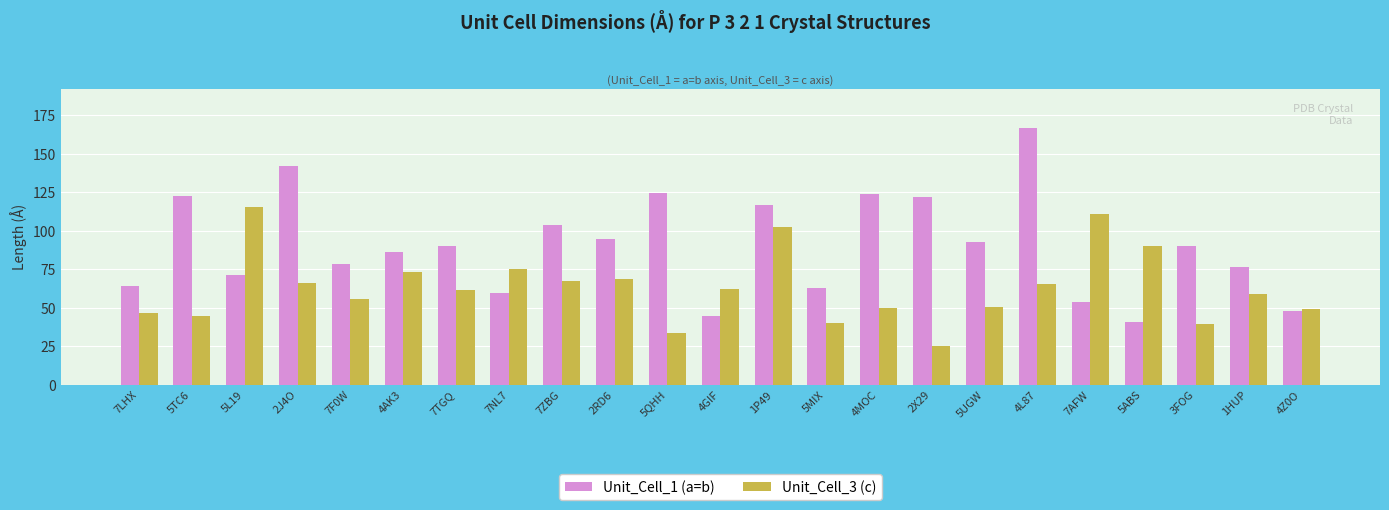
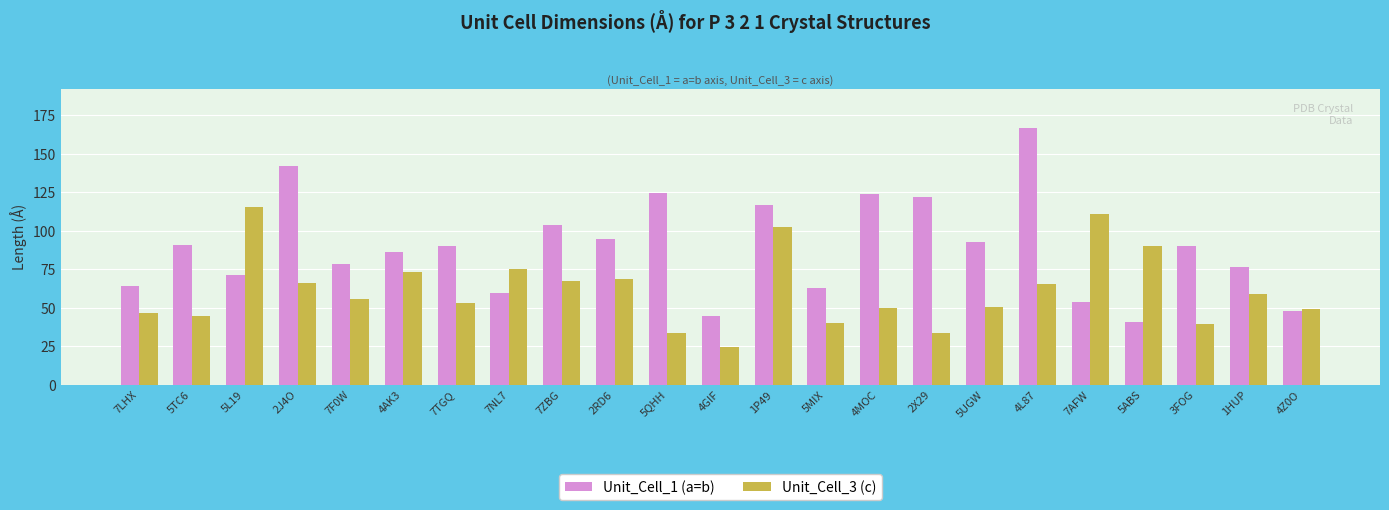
Unit_Cell_1 (a=b), 5TC6: 123 -> 91
Unit_Cell_3 (c), 7TGQ: 62 -> 53
Unit_Cell_3 (c), 4GIF: 62 -> 24
Unit_Cell_3 (c), 2X29: 25 -> 34
